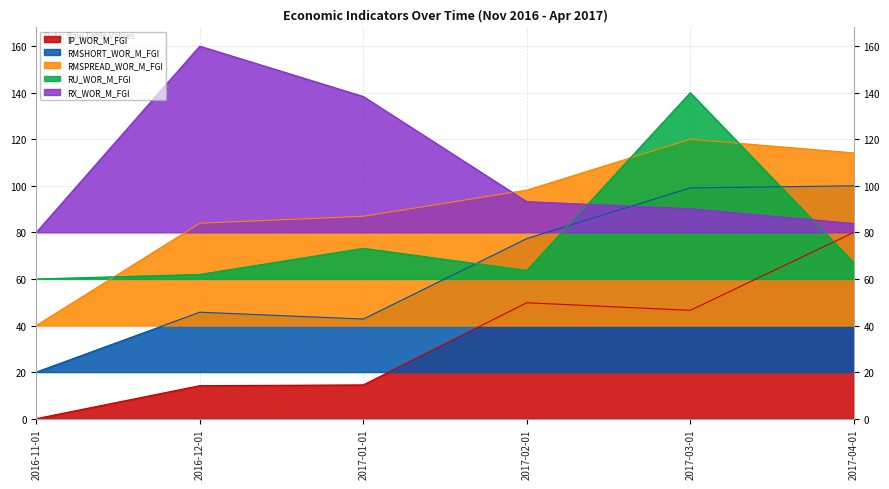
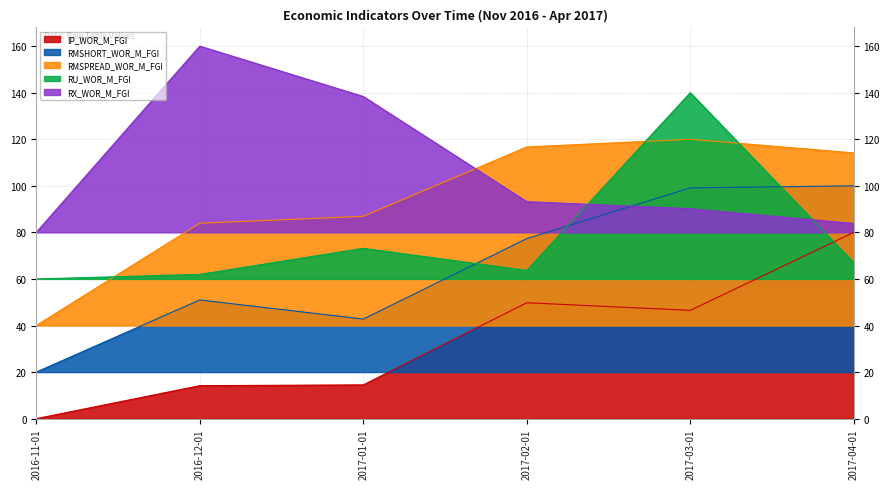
RMSHORT_WOR_M_FGI, 2016-12-01: 46 -> 51
RMSPREAD_WOR_M_FGI, 2017-02-01: 98 -> 117
